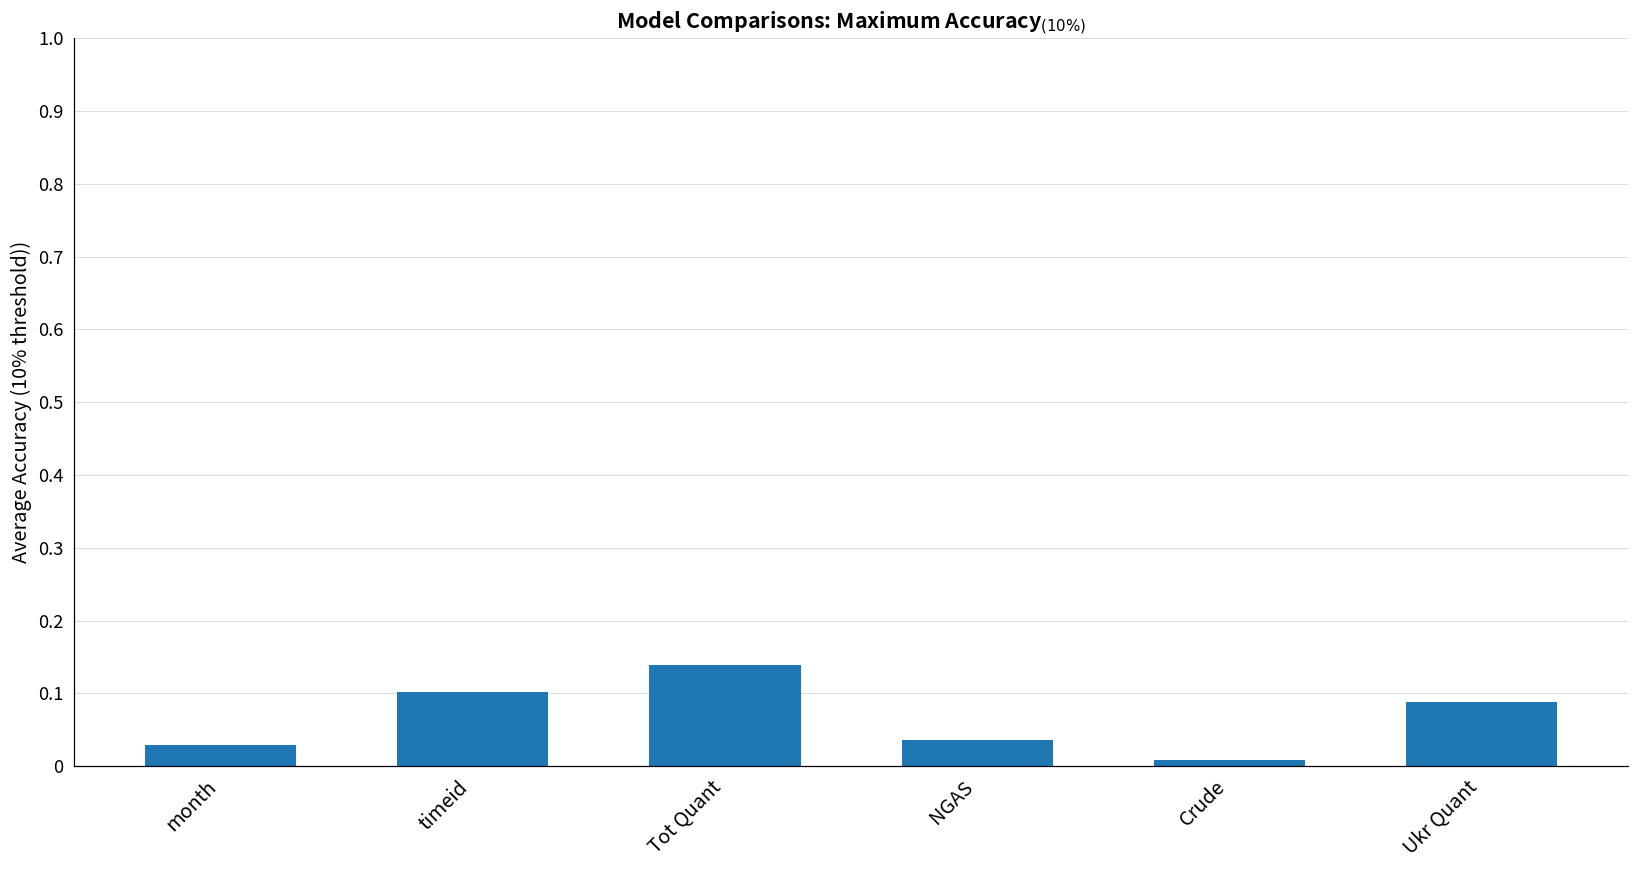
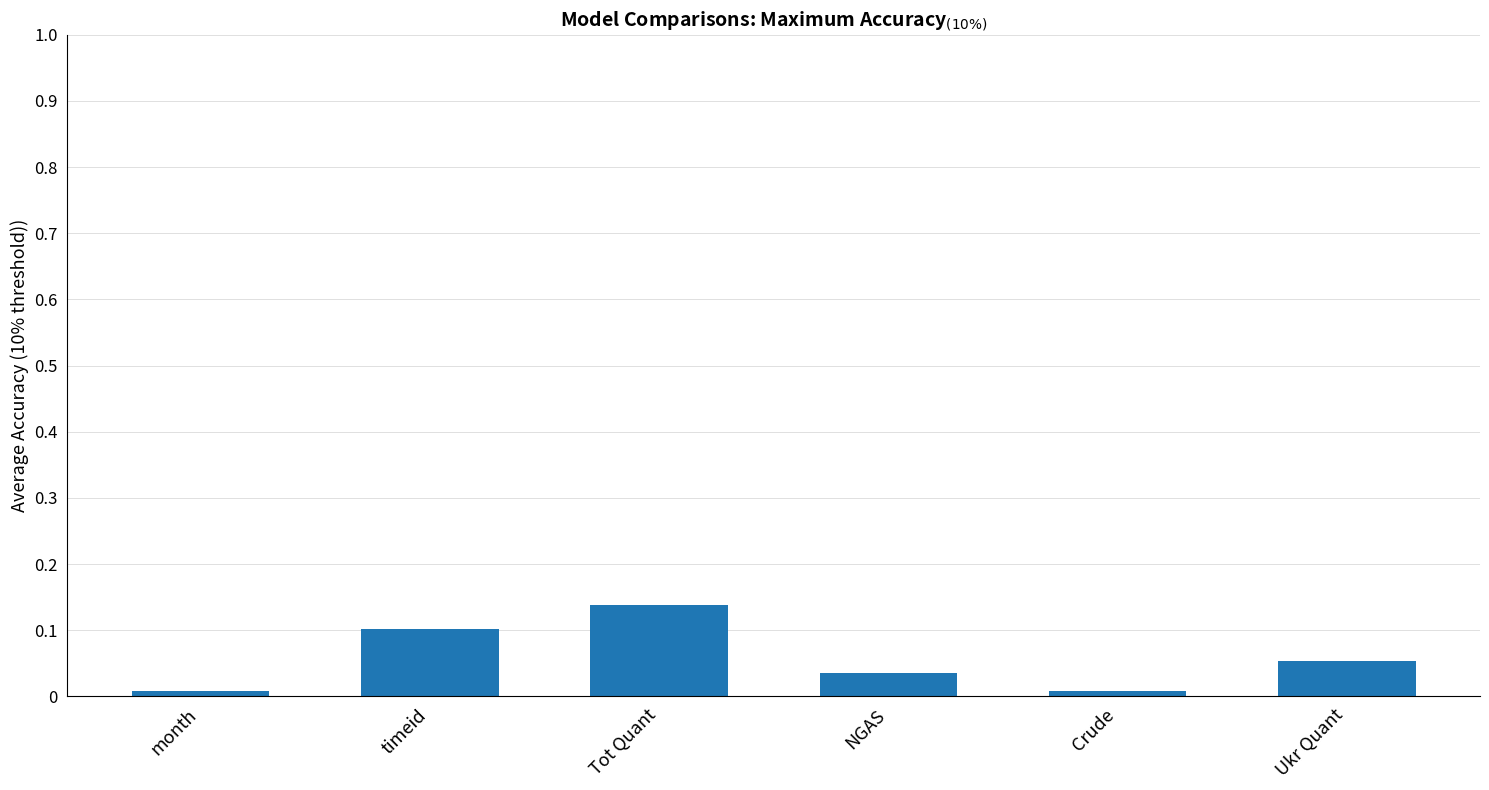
month: 0.03 -> 0.01
Ukr Quant: 0.09 -> 0.05
